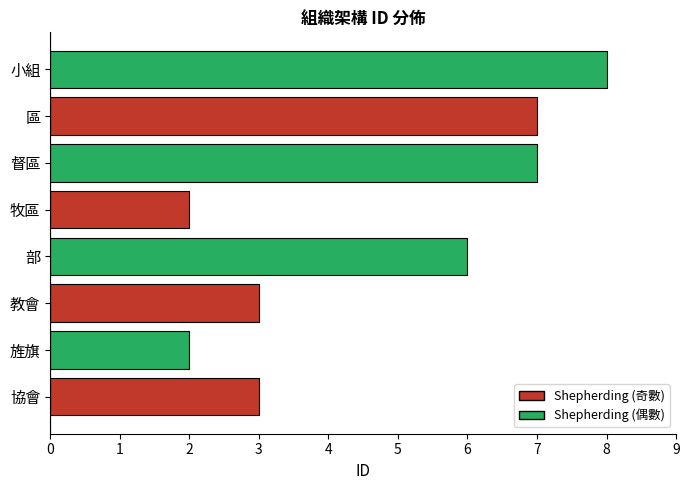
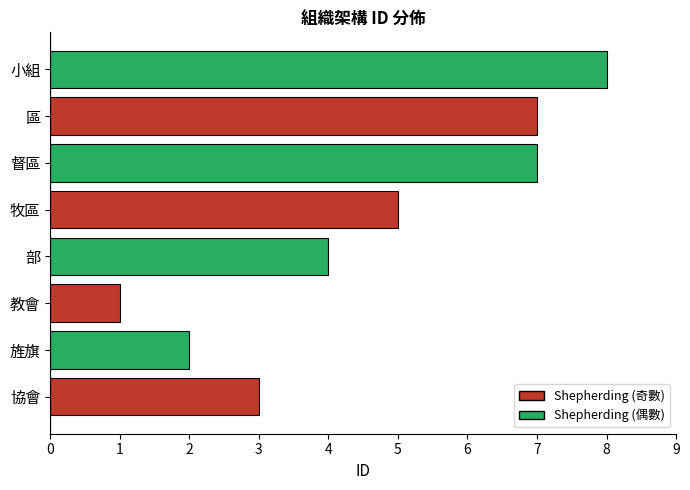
牧區: 2 -> 5
部: 6 -> 4
教會: 3 -> 1
